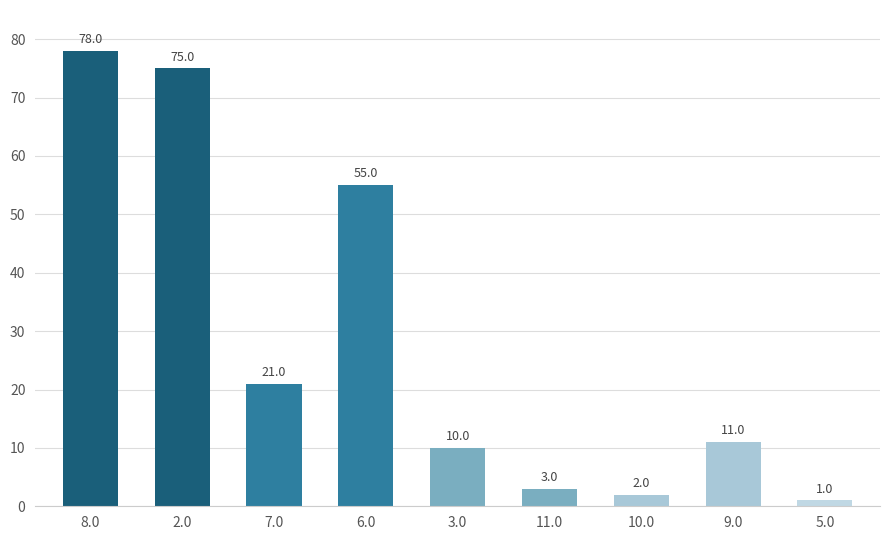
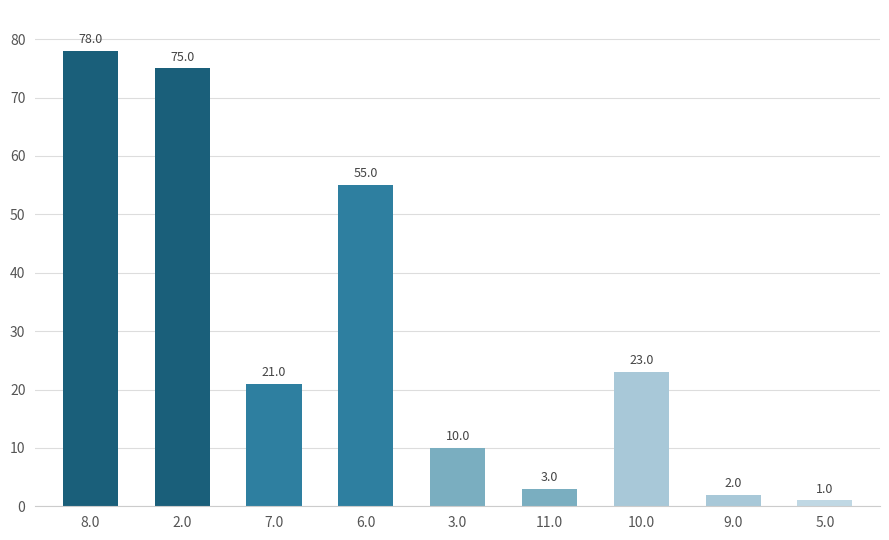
10.0: 2.0 -> 23.0
9.0: 11.0 -> 2.0
